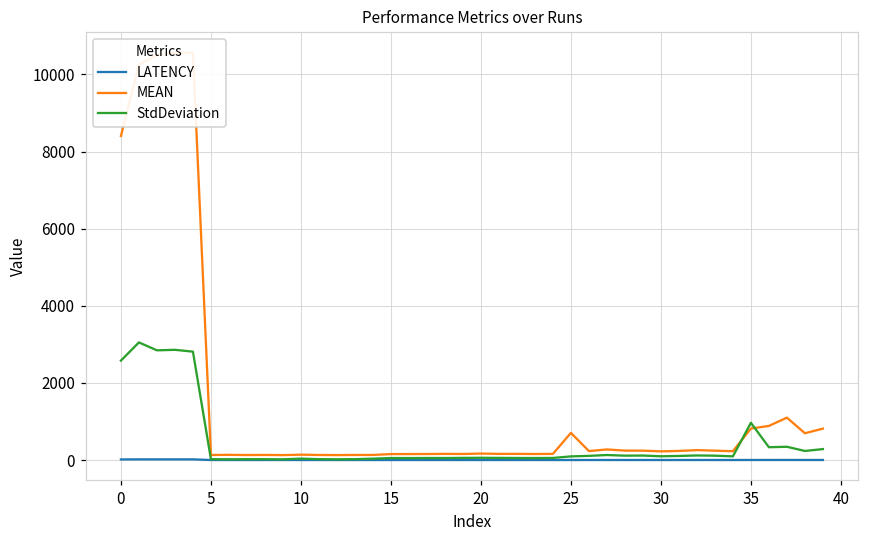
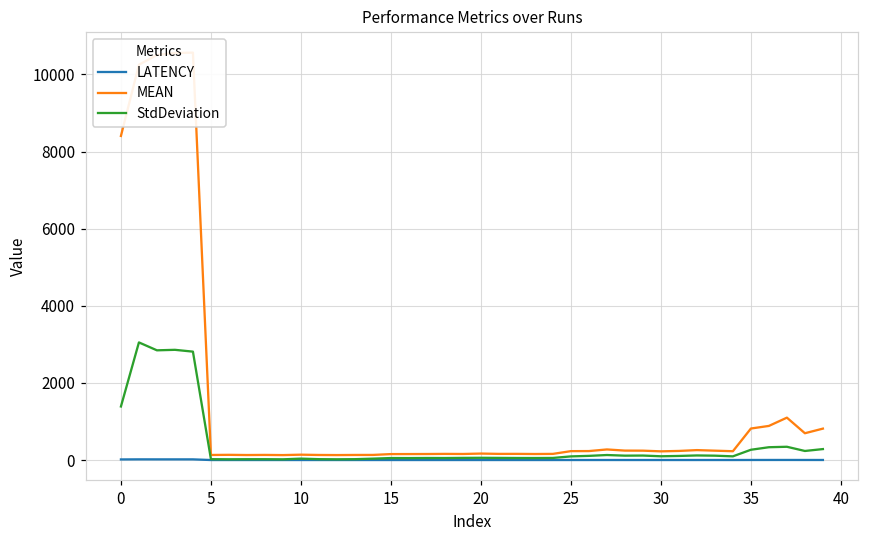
StdDeviation, 0: 2600 -> 1400
MEAN, 25: 700 -> 200
StdDeviation, 35: 1000 -> 300
